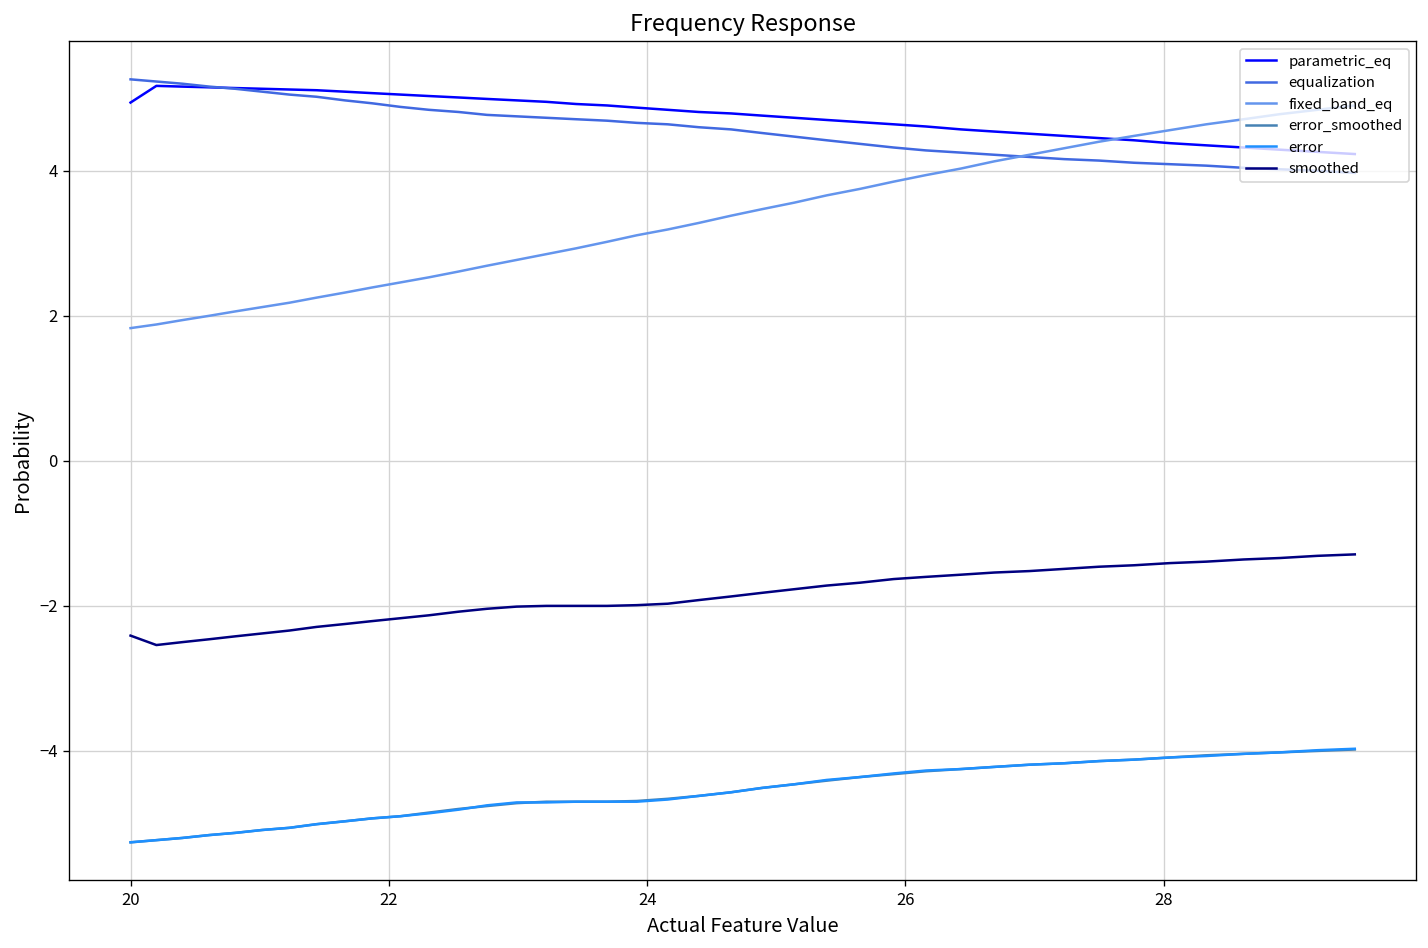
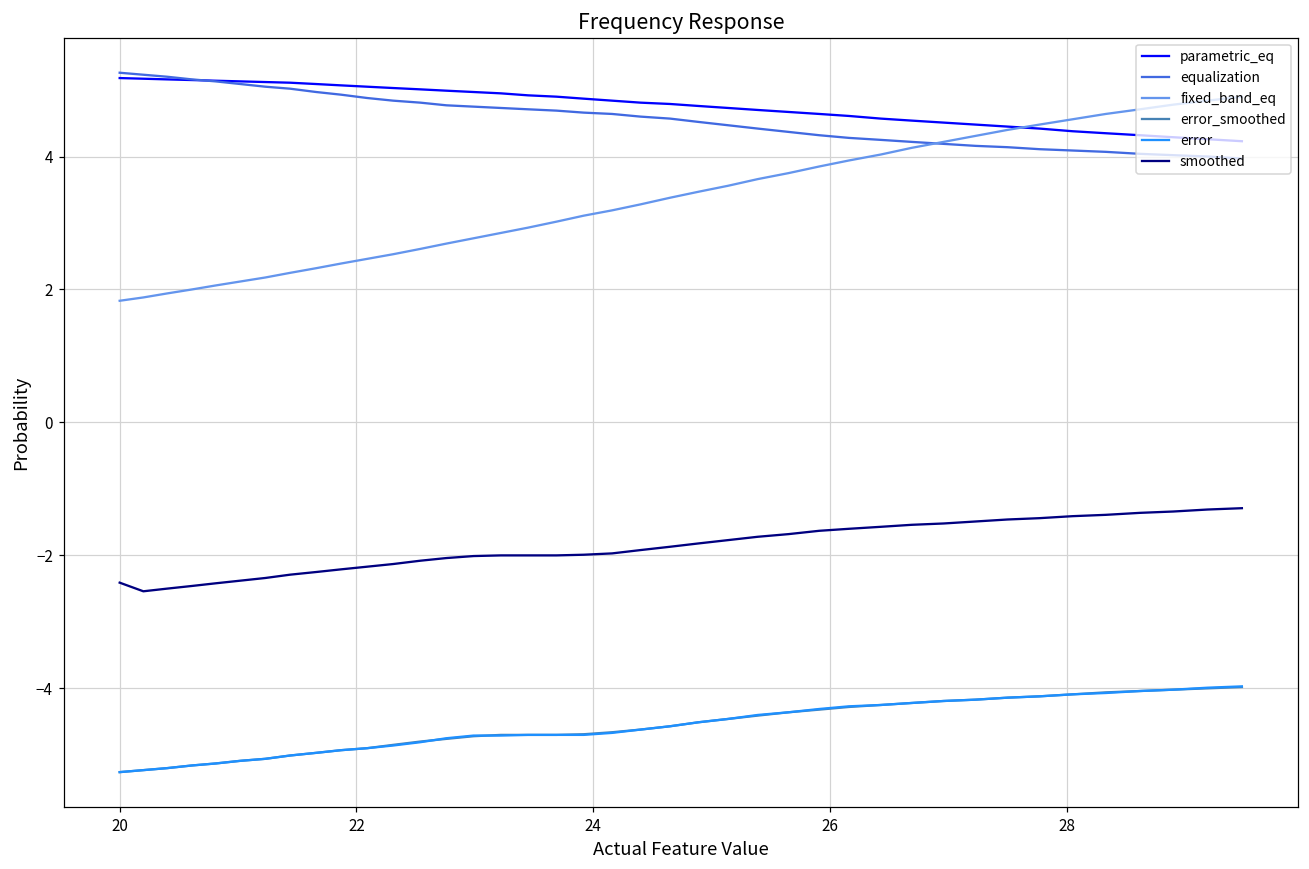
parametric_eq, 20: 4.9 -> 5.2
